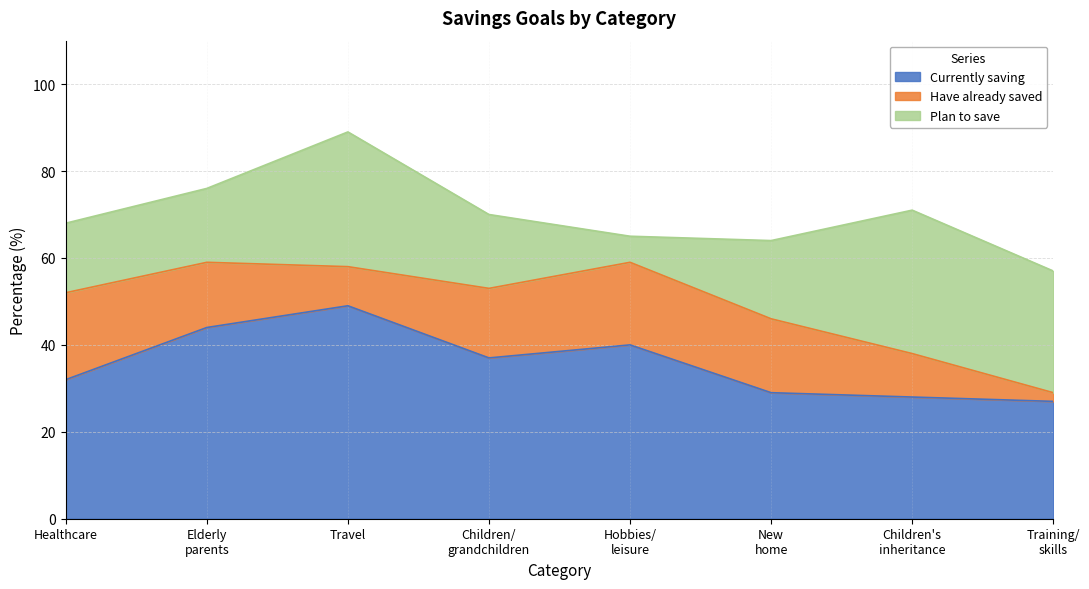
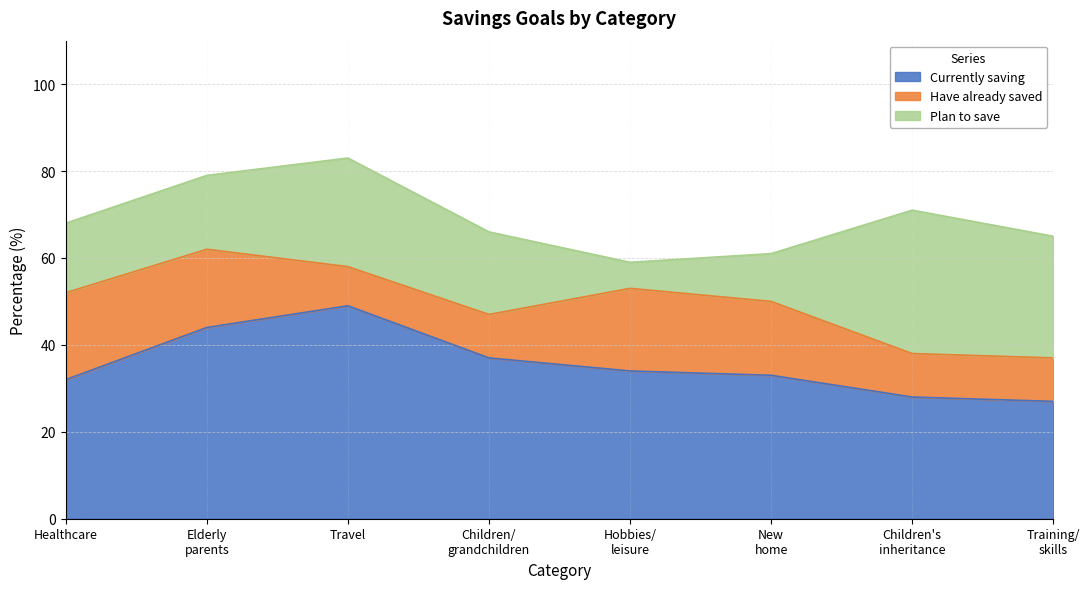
Have already saved, Elderly parents: 15 -> 18
Plan to save, Travel: 31 -> 25
Have already saved, Children/ grandchildren: 16 -> 10
Plan to save, Children/ grandchildren: 17 -> 19
Currently saving, Hobbies/ leisure: 40 -> 34
Currently saving, New home: 29 -> 33
Plan to save, New home: 18 -> 11
Have already saved, Training/ skills: 2 -> 10
